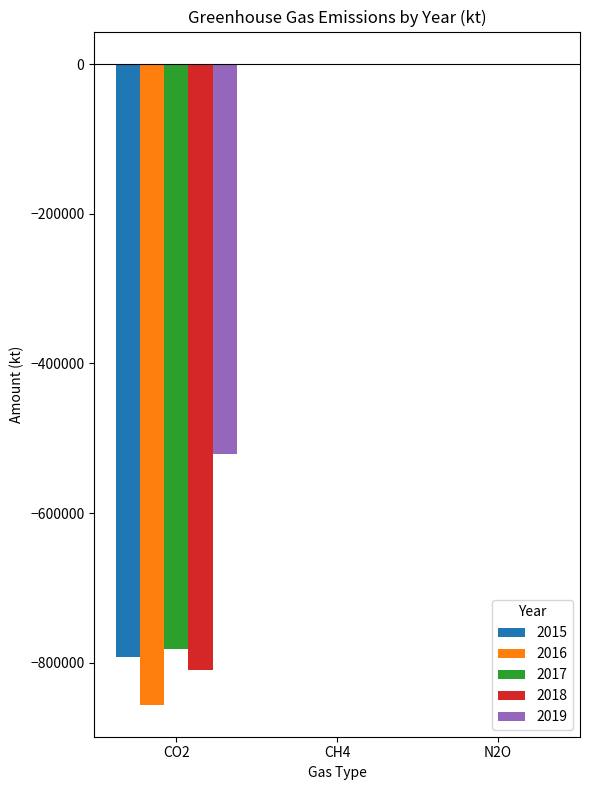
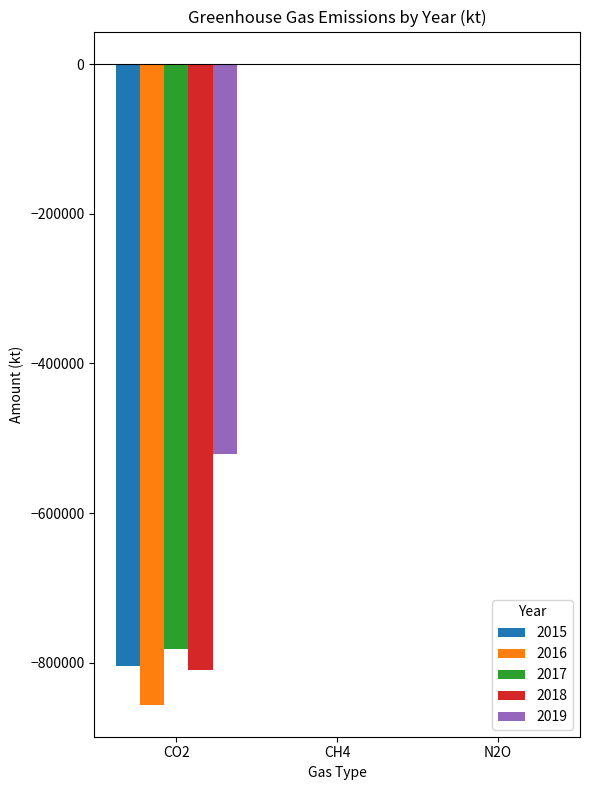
2015, CO2: -790000 -> -800000
